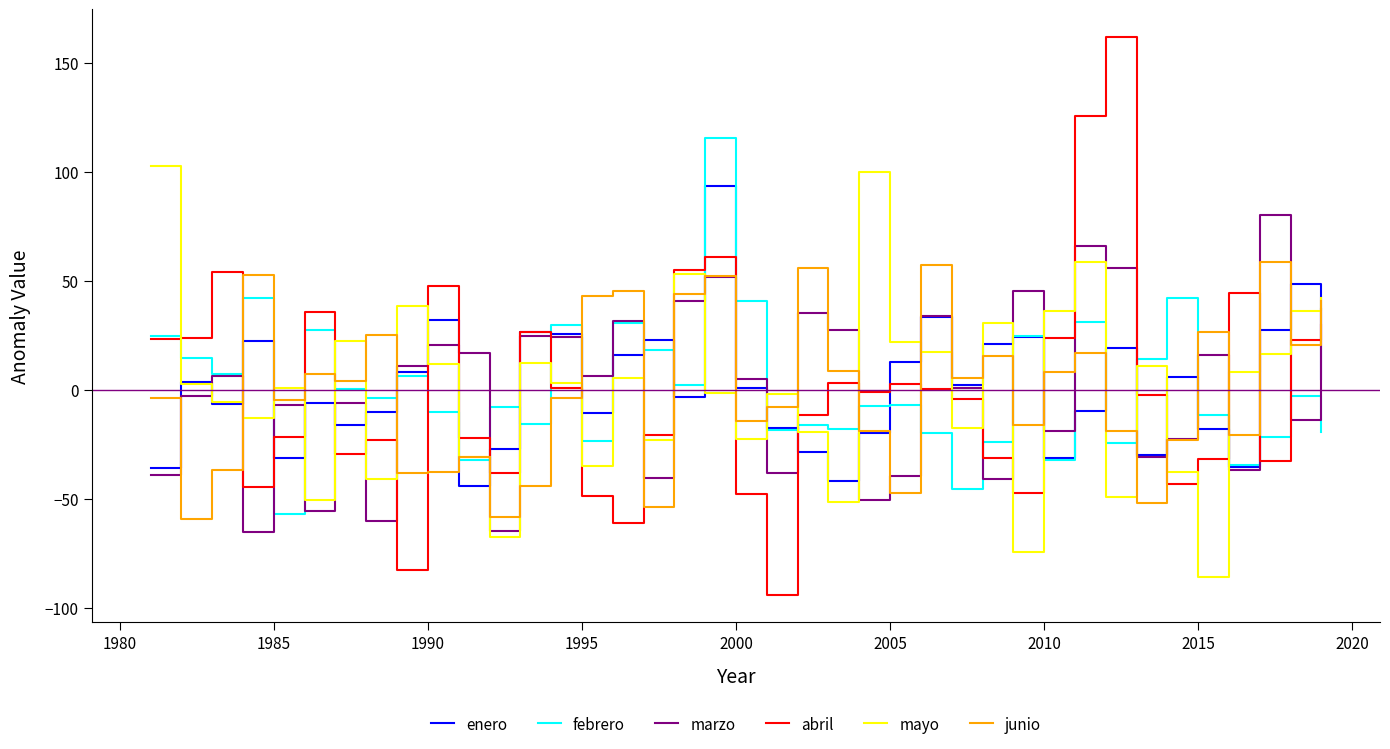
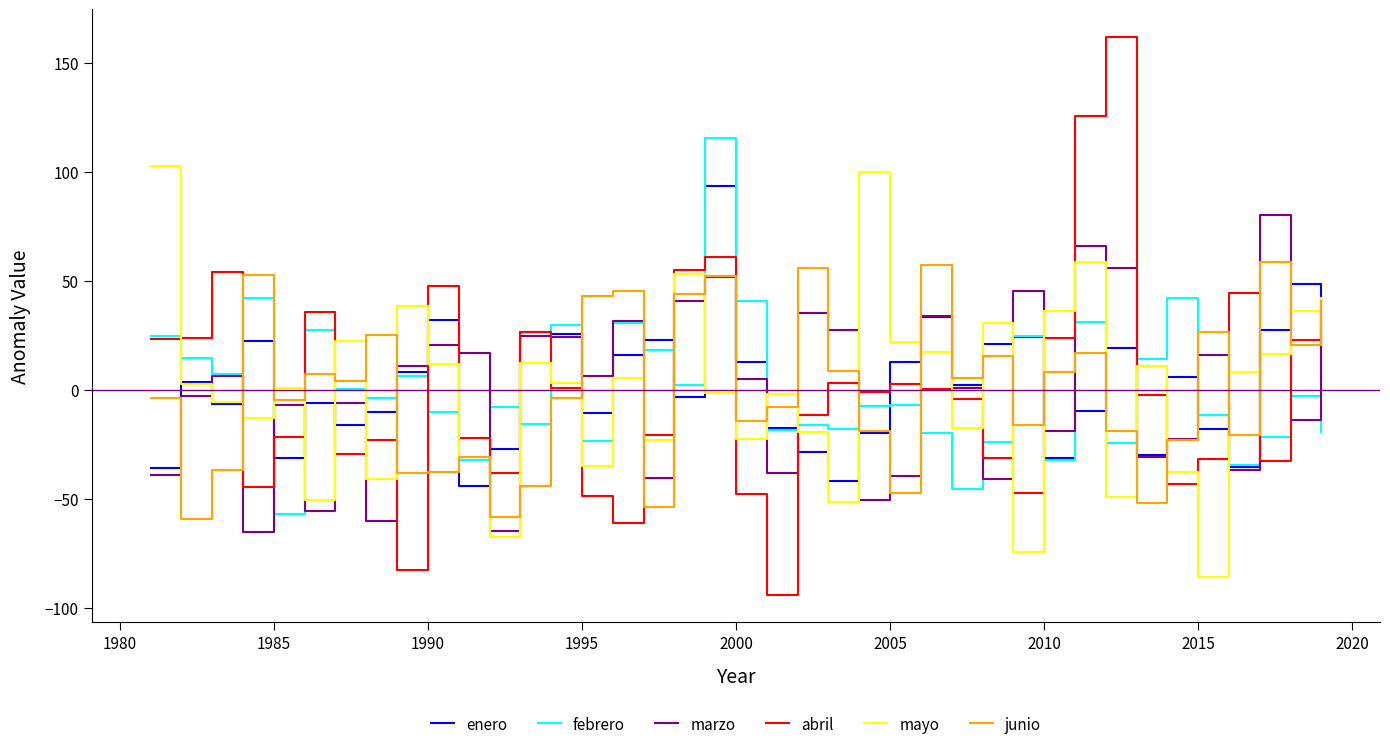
enero, 2000: 1 -> 13
